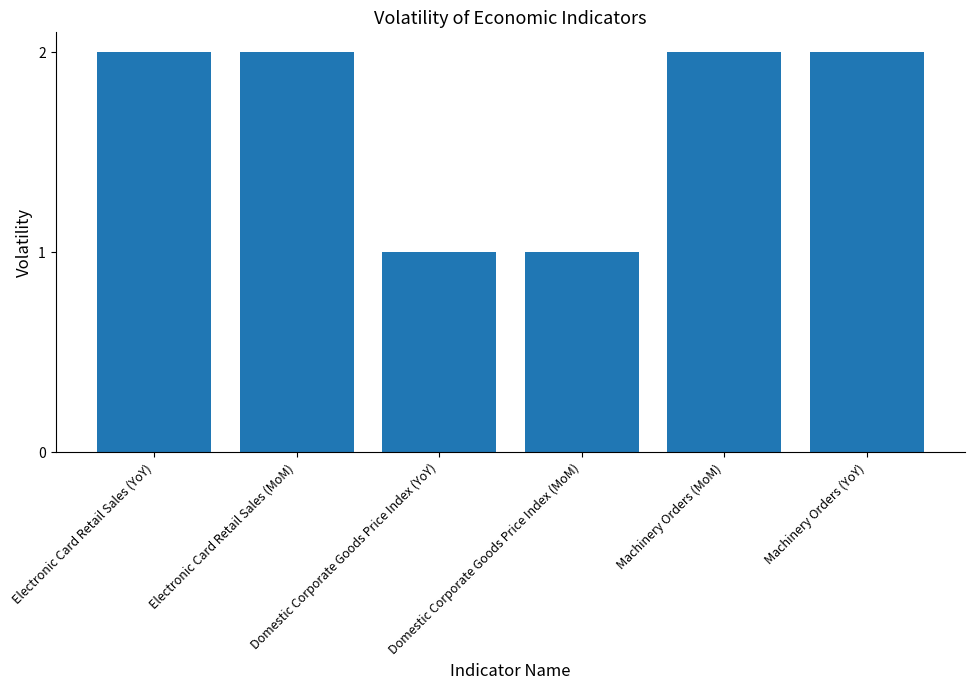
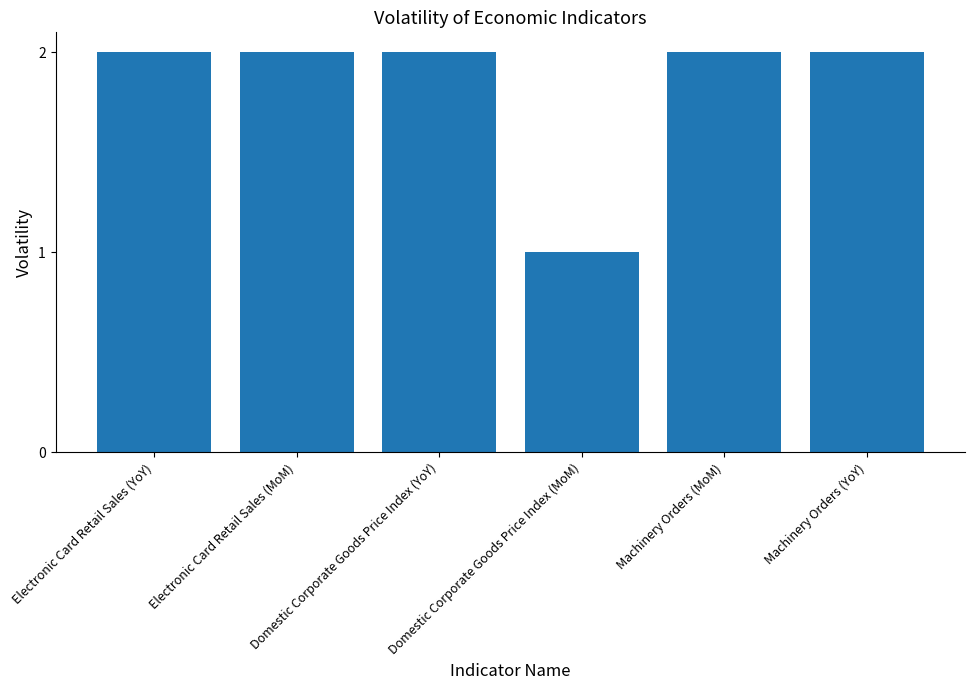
Domestic Corporate Goods Price Index (YoY): 1 -> 2
